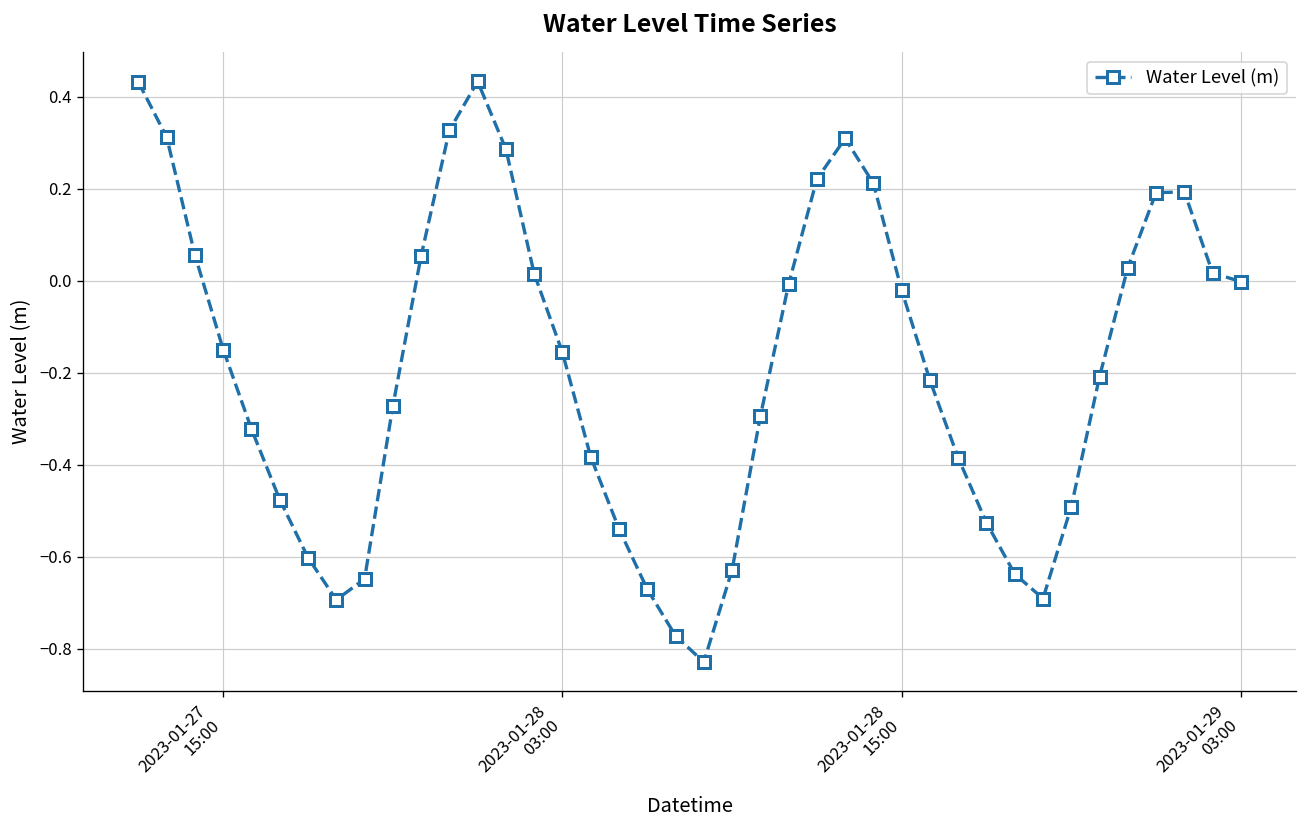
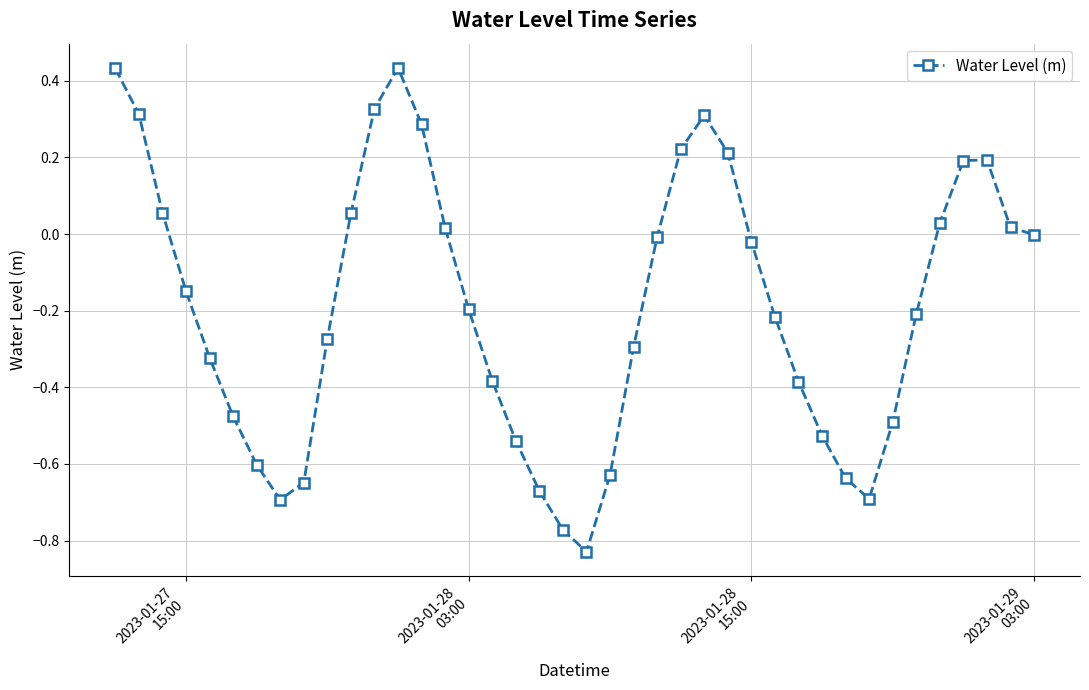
2023-01-28 03:00: -0.16 -> -0.20
